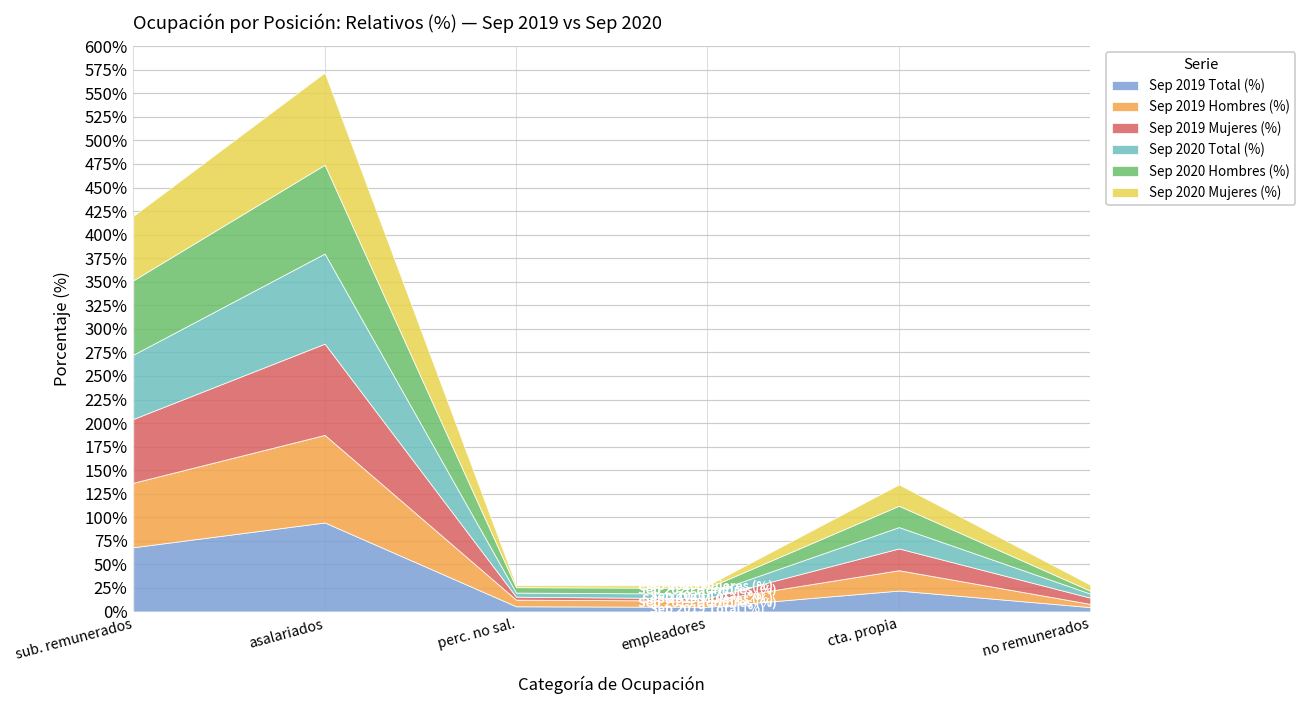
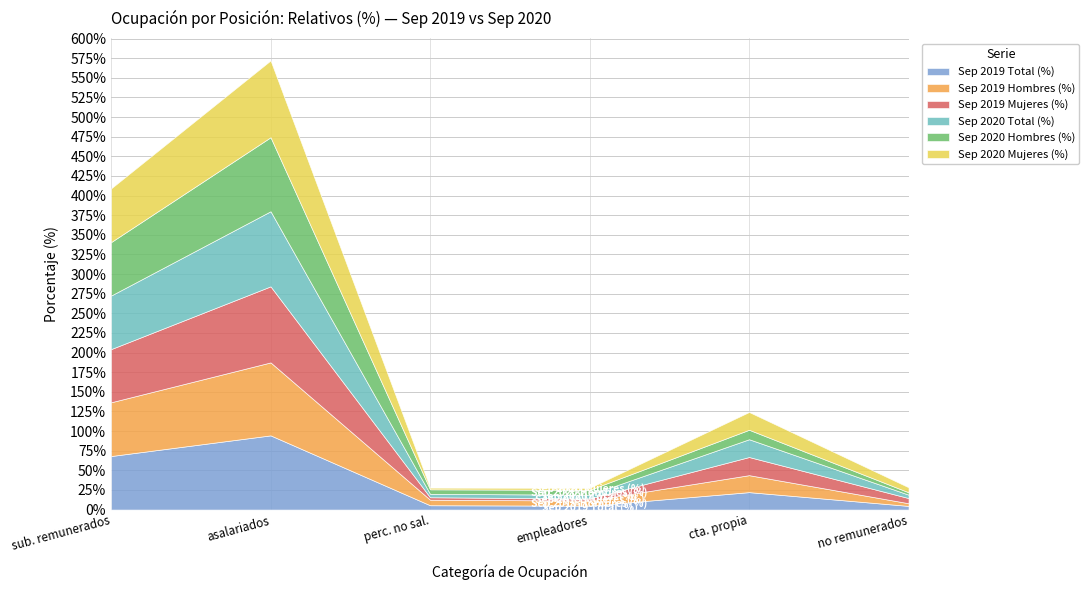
Sep 2020 Hombres (%), sub. remunerados: 80% -> 70%
Sep 2020 Hombres (%), cta. propia: 20% -> 10%
